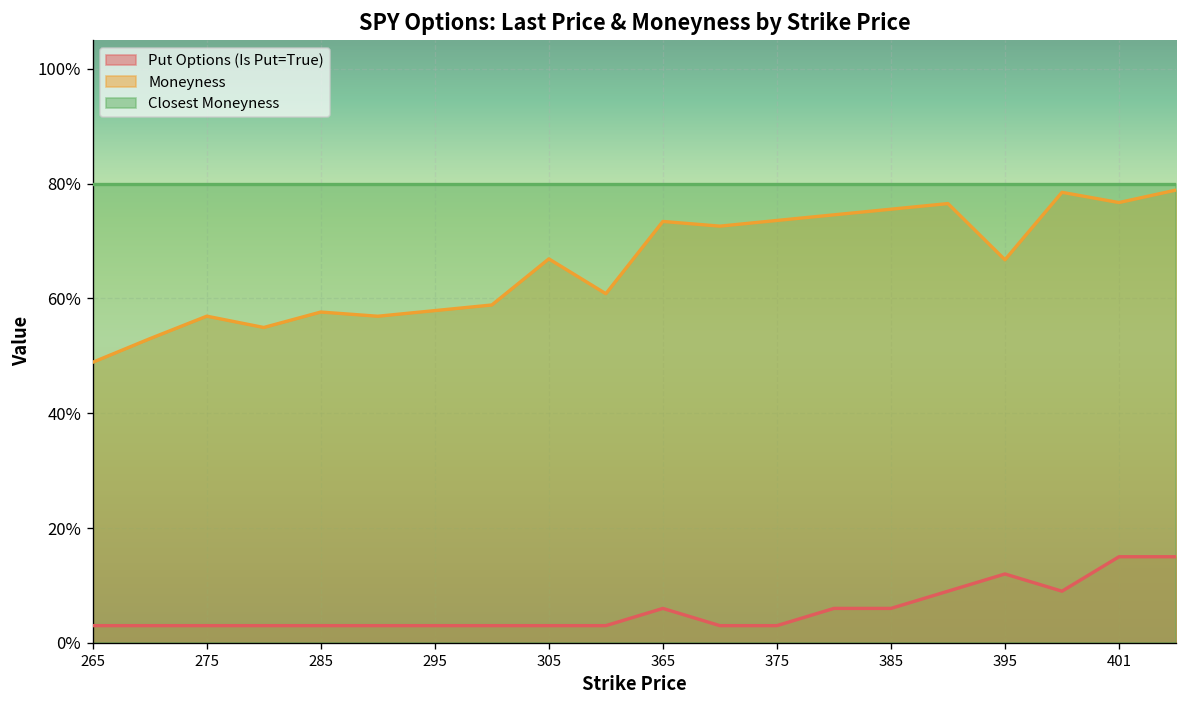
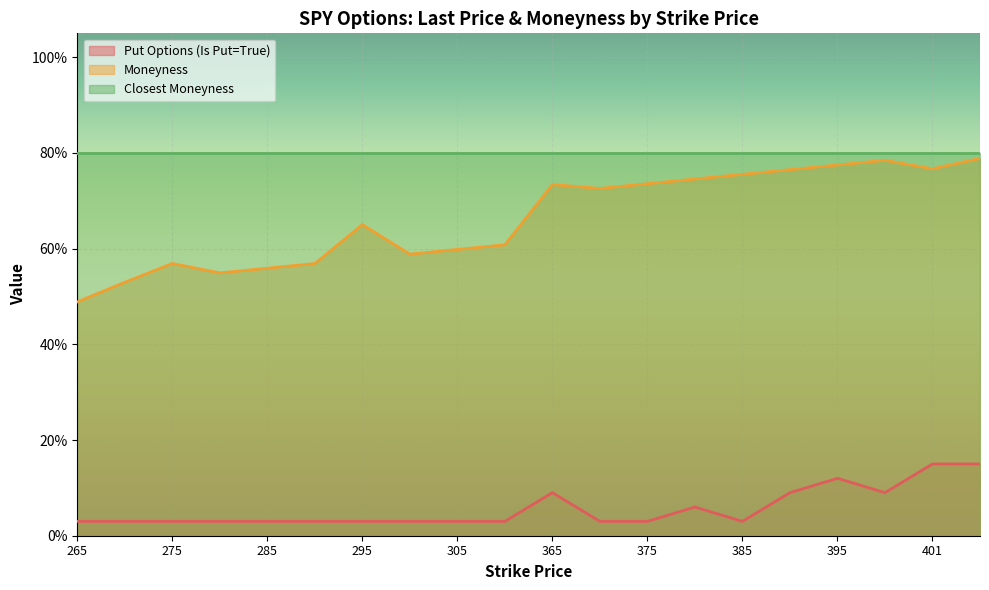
Moneyness, 285: 58% -> 56%
Moneyness, 295: 58% -> 65%
Moneyness, 305: 67% -> 60%
Put Options (Is Put=True), 365: 6% -> 9%
Put Options (Is Put=True), 385: 6% -> 3%
Moneyness, 395: 67% -> 77%
